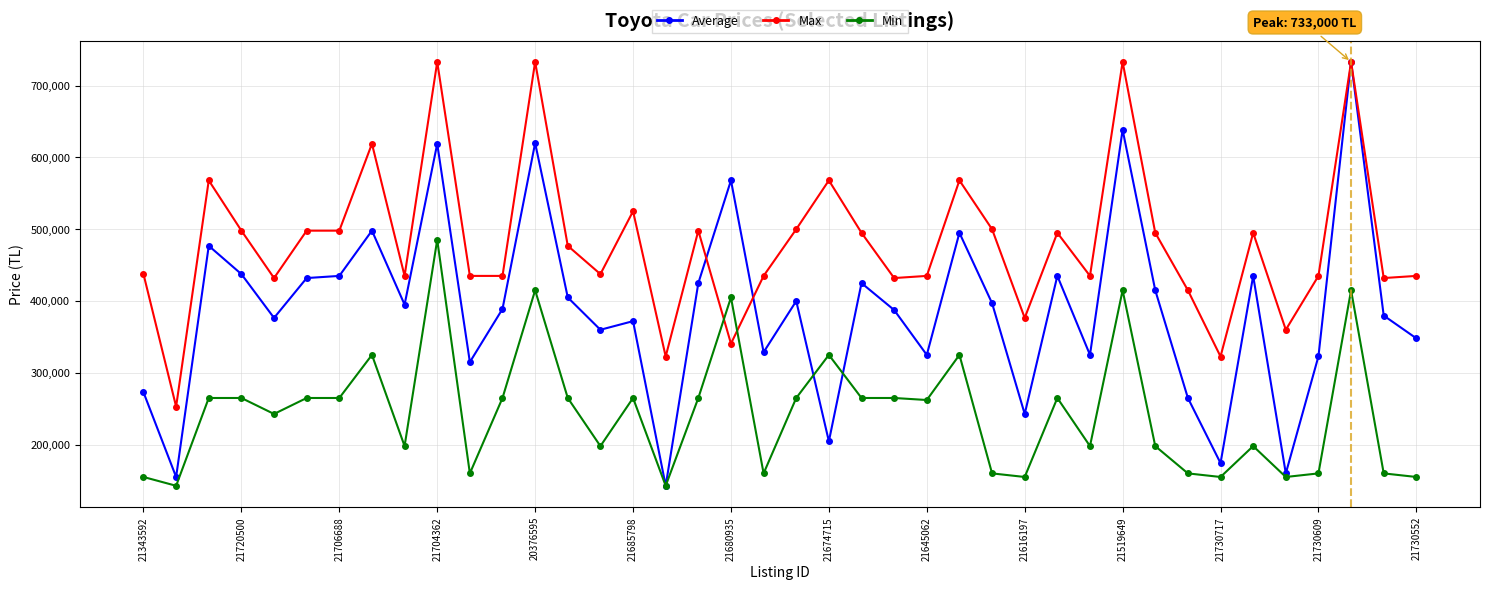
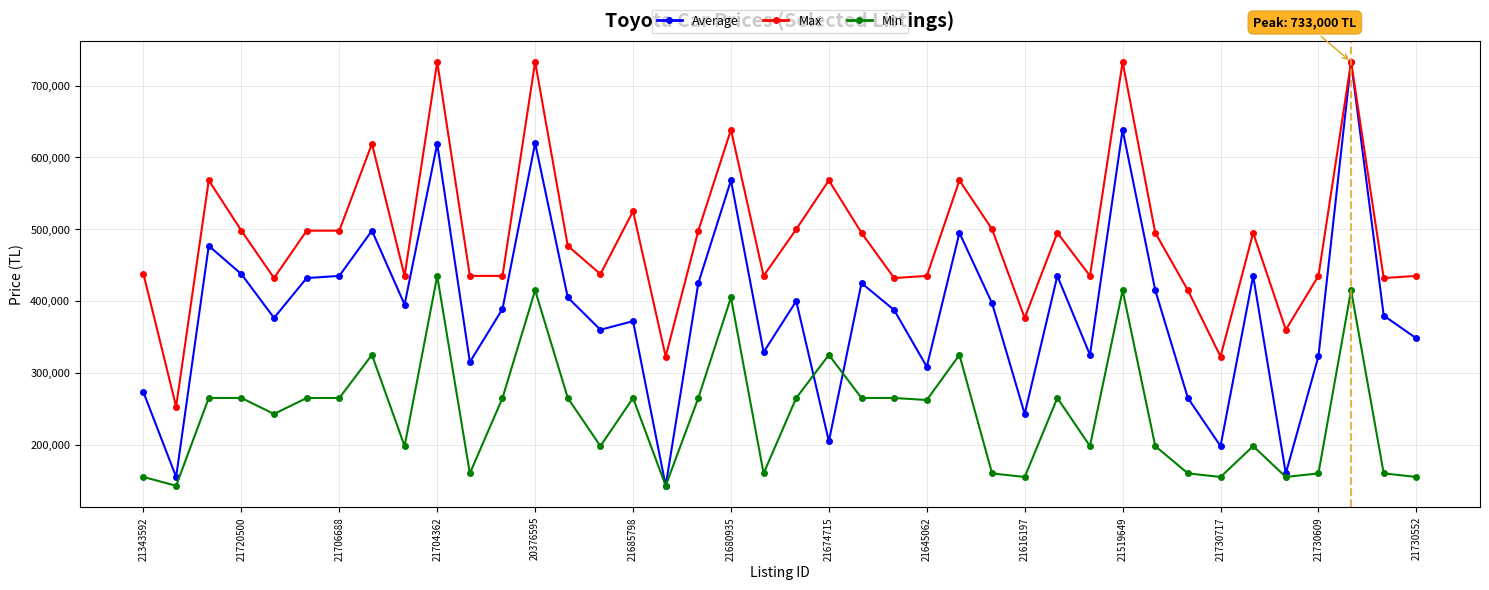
Min, 21704362: 490,000 -> 440,000
Max, 21680935: 340,000 -> 640,000
Average, 21645062: 330,000 -> 310,000
Average, 21730717: 170,000 -> 200,000
